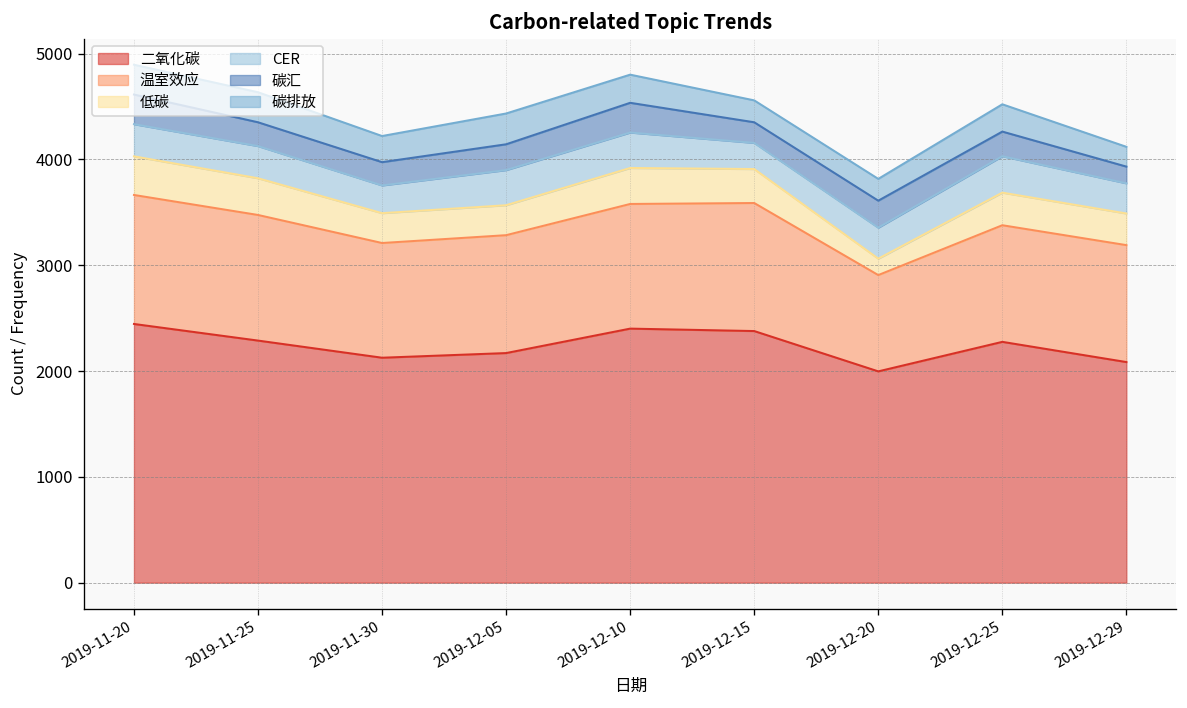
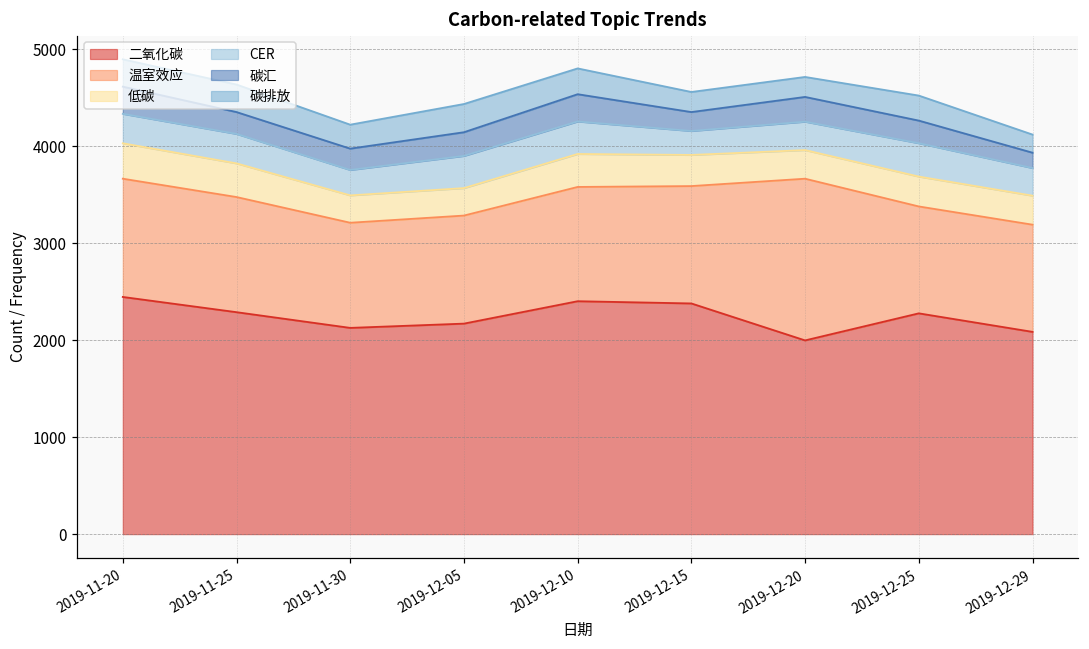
温室效应, 2019-12-20: 900 -> 1700
低碳, 2019-12-20: 200 -> 300
